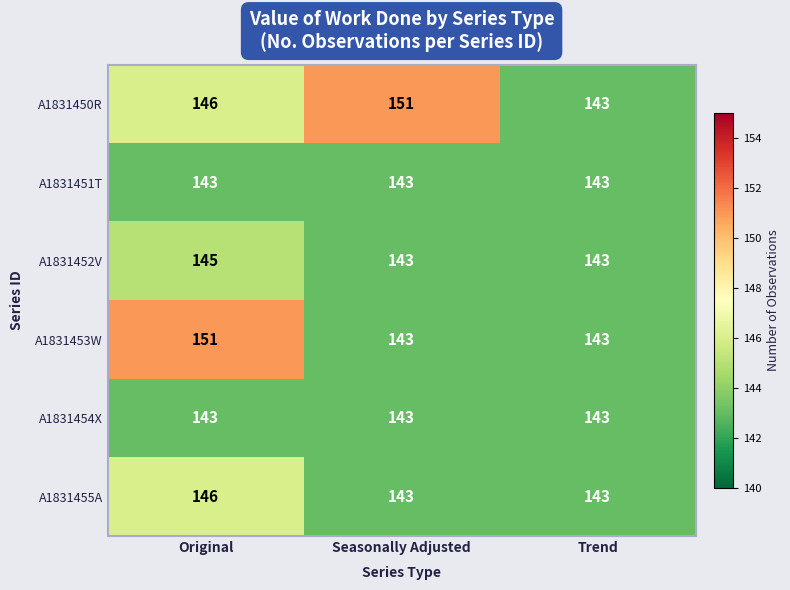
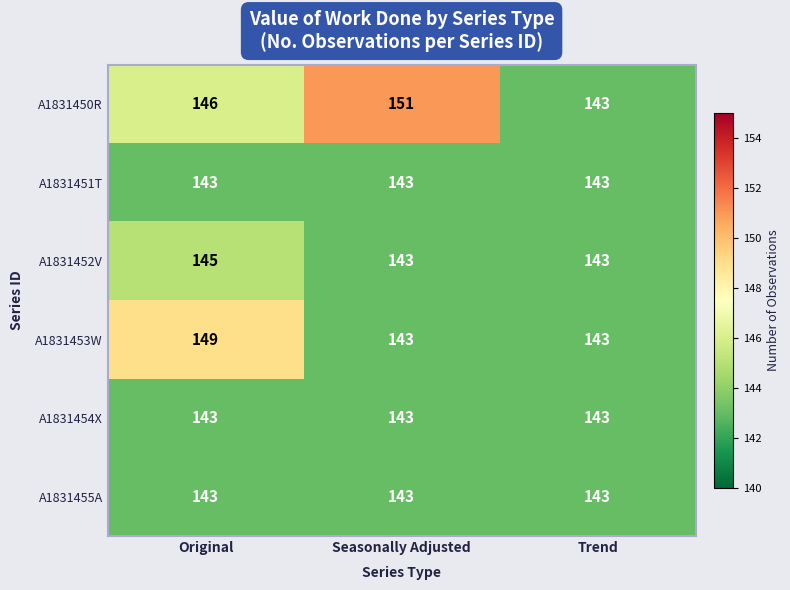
A1831453W, Original: 151 -> 149
A1831455A, Original: 146 -> 143
